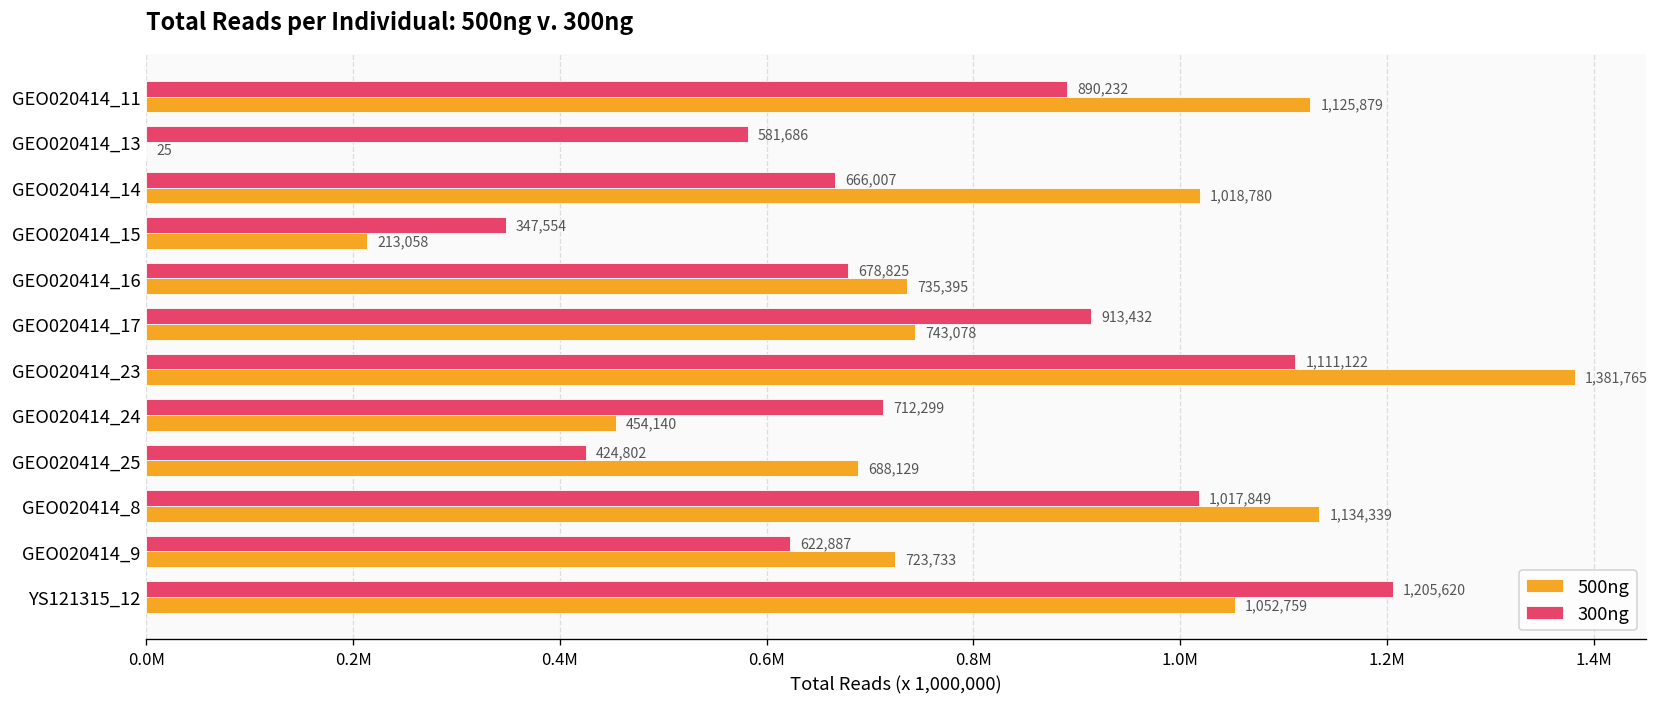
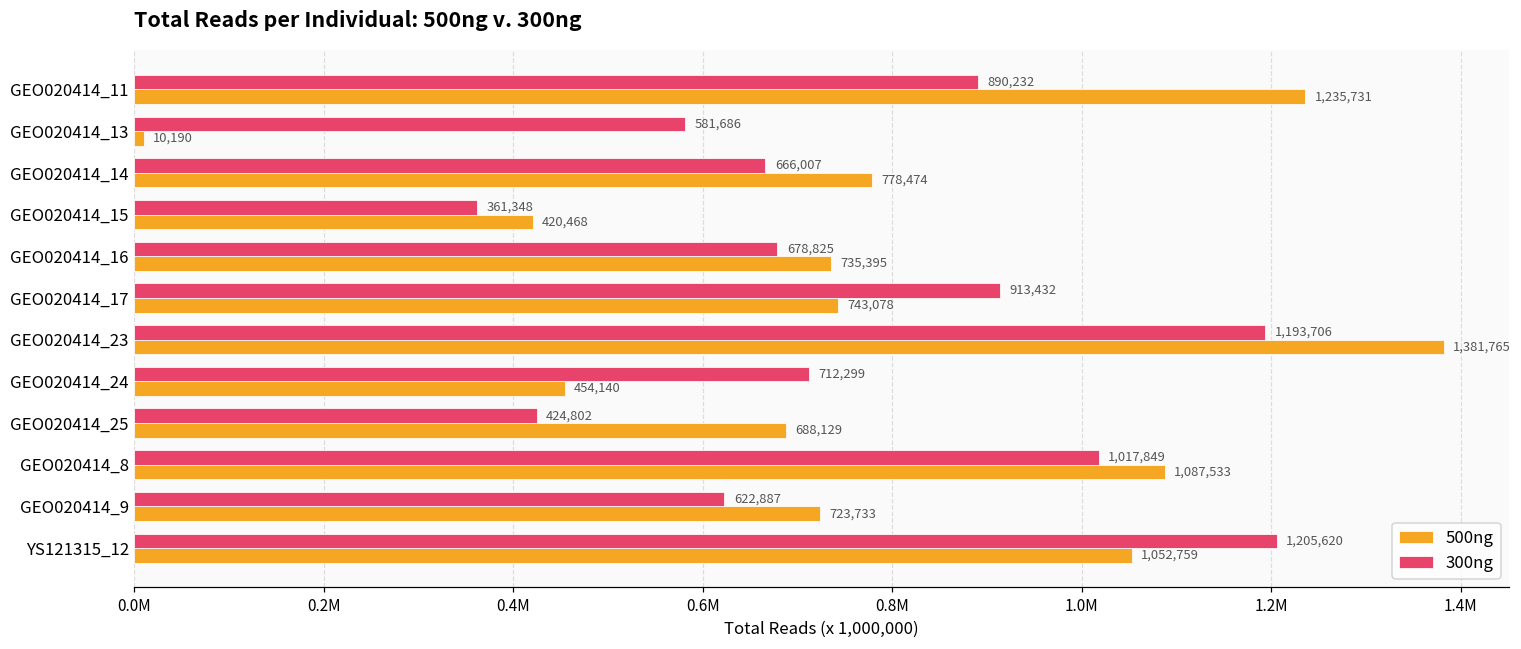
500ng, GEO020414_11: 1,125,879 -> 1,235,731
500ng, GEO020414_13: 25 -> 10,190
500ng, GEO020414_14: 1,018,780 -> 778,474
300ng, GEO020414_15: 347,554 -> 361,348
500ng, GEO020414_15: 213,058 -> 420,468
300ng, GEO020414_23: 1,111,122 -> 1,193,706
500ng, GEO020414_8: 1,134,339 -> 1,087,533
